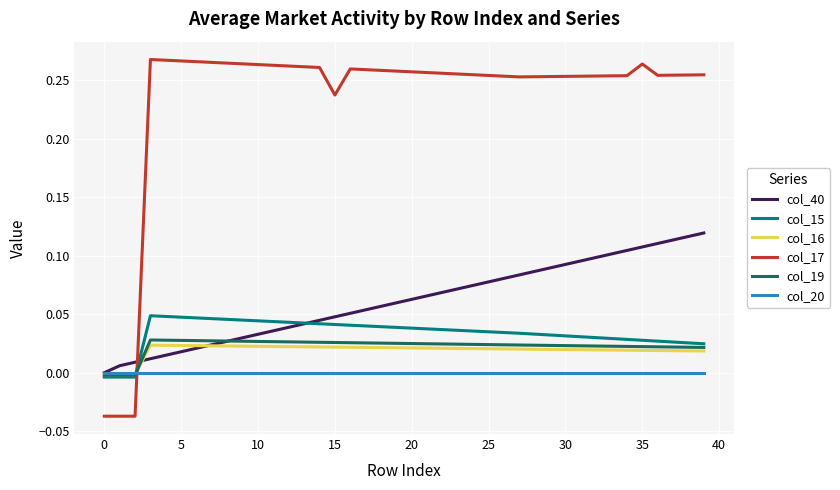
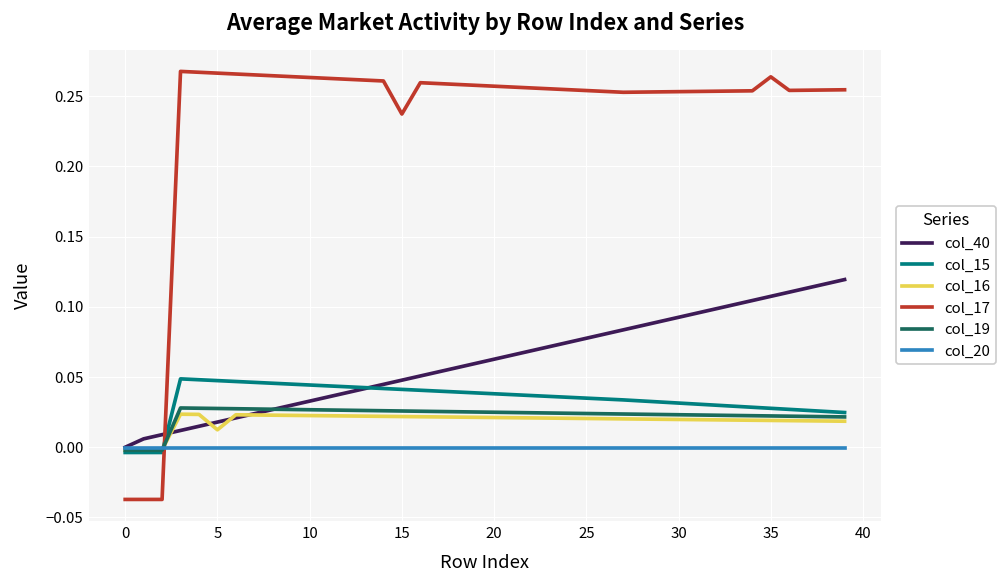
col_16, 5: 0.023 -> 0.012
